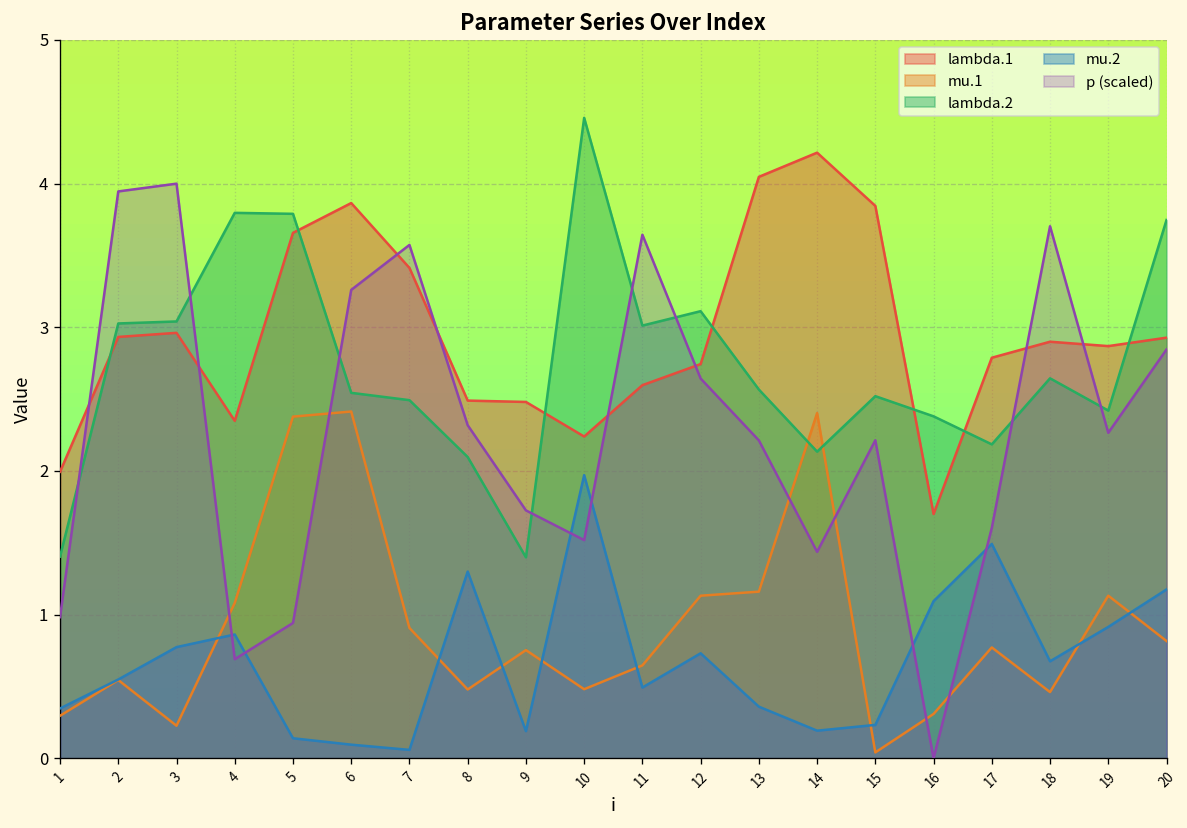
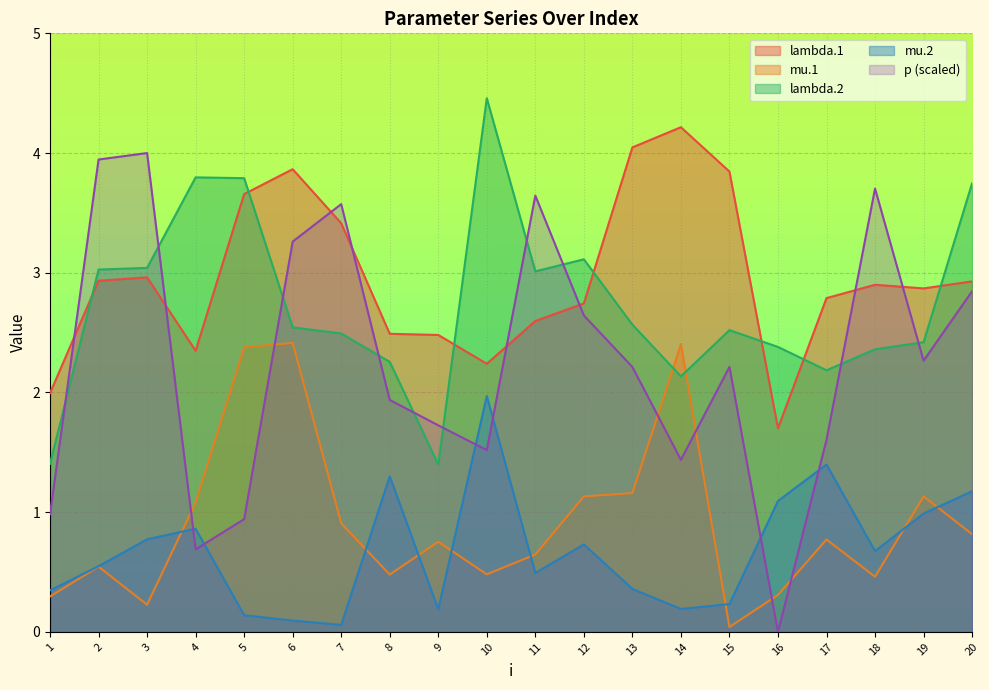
lambda.2, 8: 2.10 -> 2.26
p (scaled), 8: 2.32 -> 1.94
mu.2, 17: 1.49 -> 1.40
lambda.2, 18: 2.64 -> 2.36
mu.2, 19: 0.91 -> 0.99
